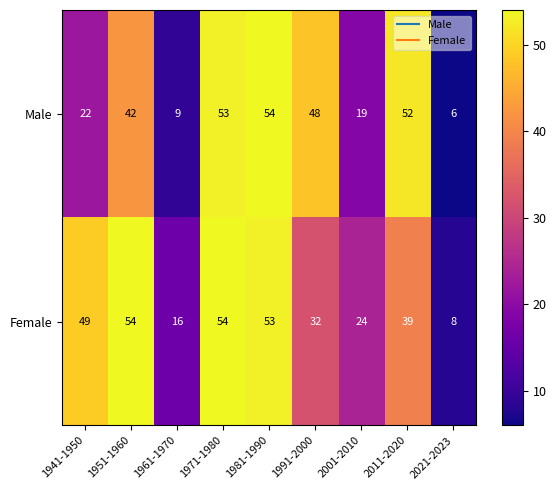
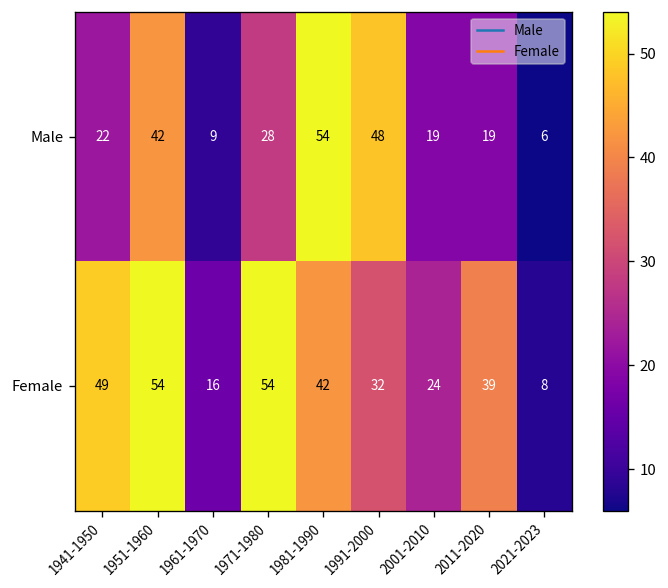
Male, 1971-1980: 53 -> 28
Male, 2011-2020: 52 -> 19
Female, 1981-1990: 53 -> 42
